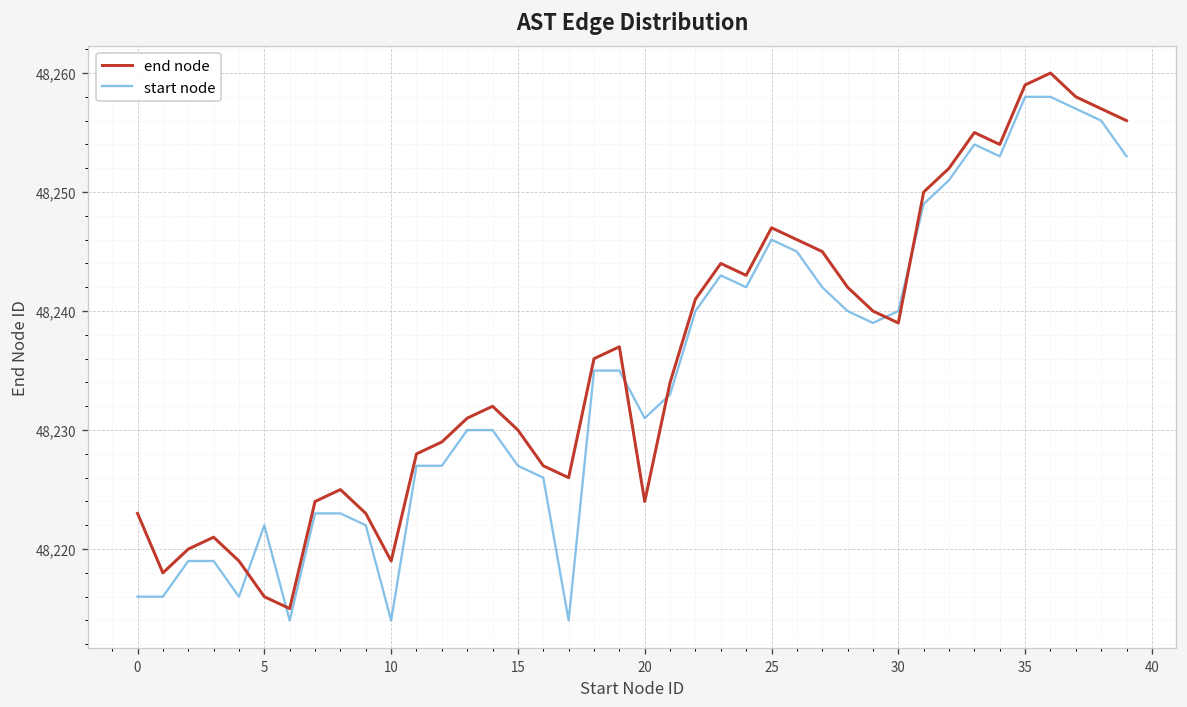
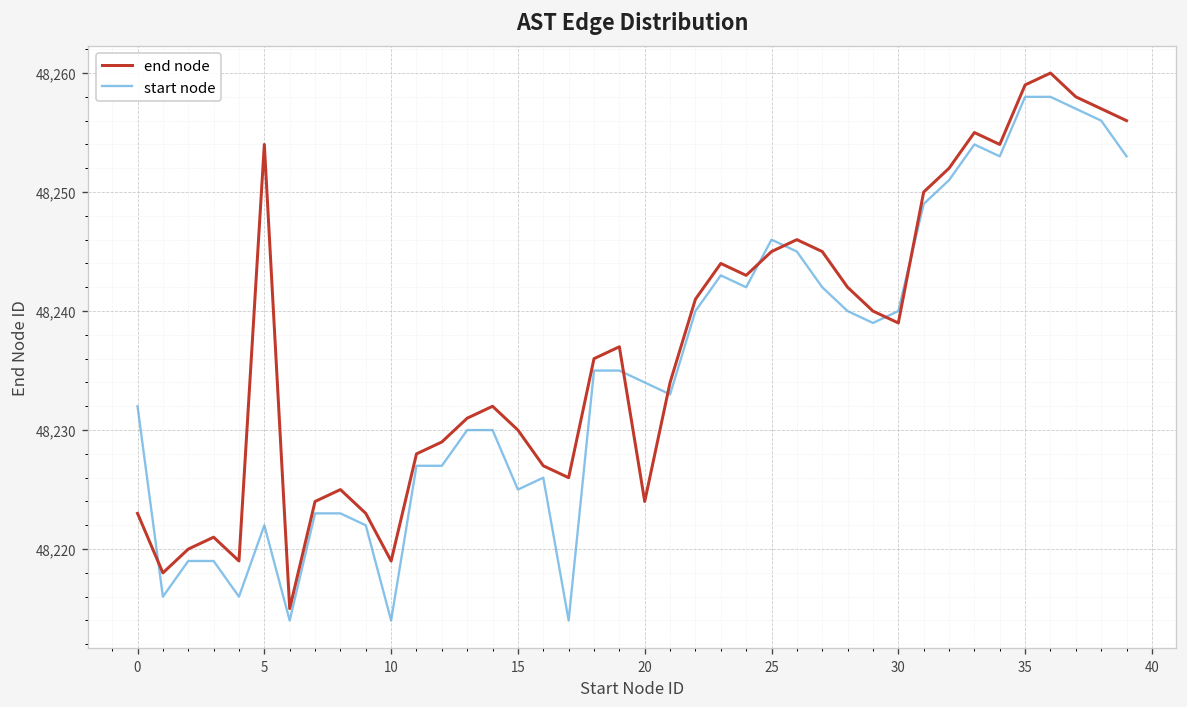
start node, 0: 48,216 -> 48,232
end node, 5: 48,216 -> 48,254
start node, 15: 48,227 -> 48,225
start node, 20: 48,231 -> 48,234
end node, 25: 48,247 -> 48,245
